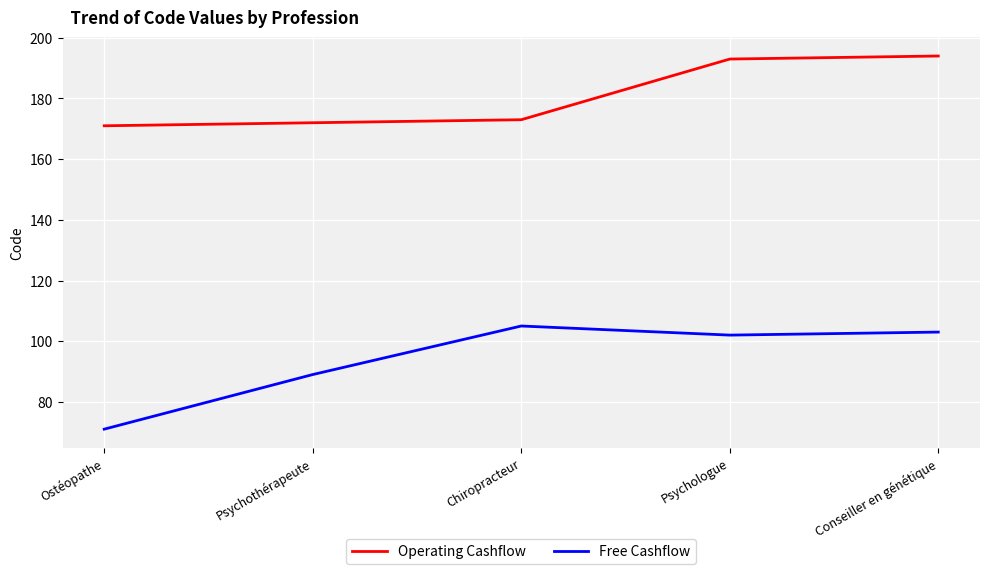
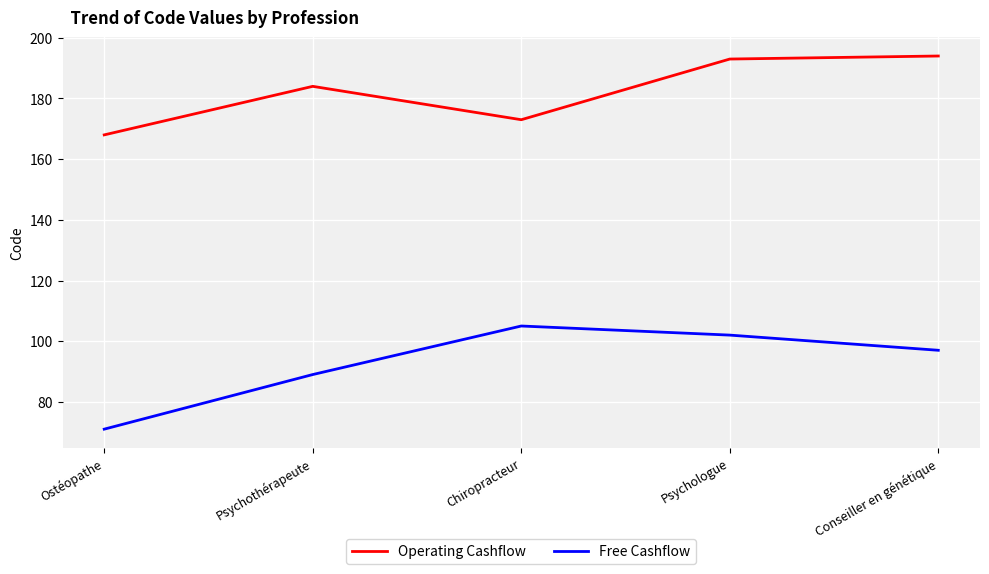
Operating Cashflow, Ostéopathe: 171 -> 168
Operating Cashflow, Psychothérapeute: 172 -> 184
Free Cashflow, Conseiller en génétique: 103 -> 97
